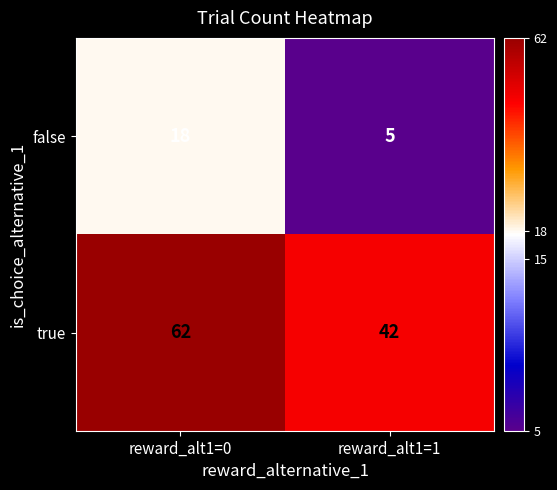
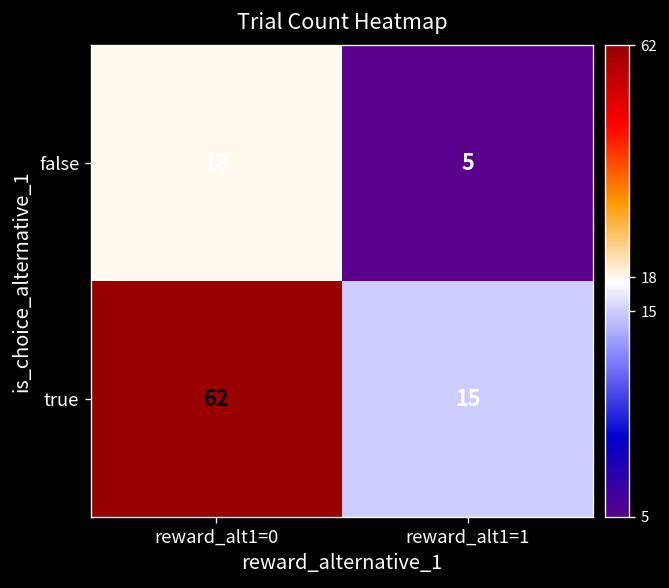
true, reward_alt1=1: 42 -> 15
